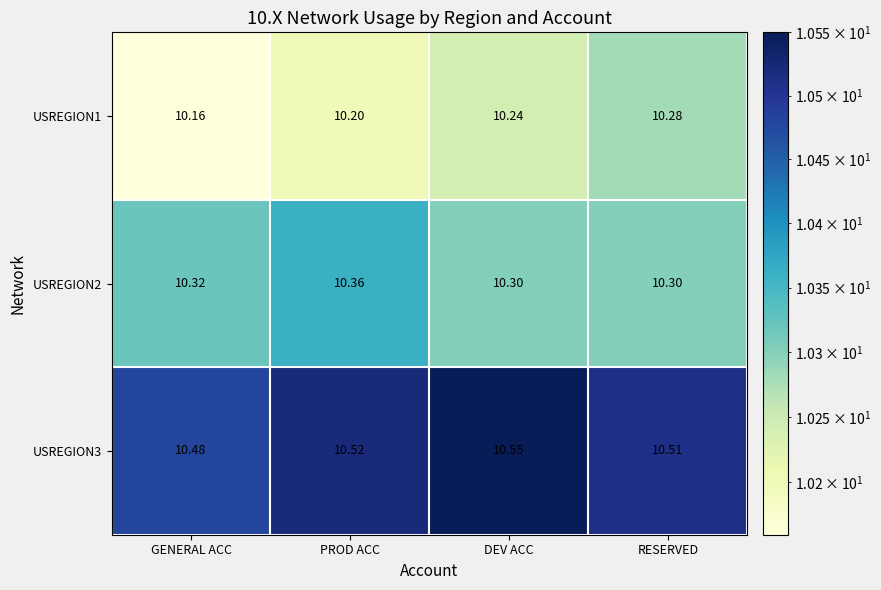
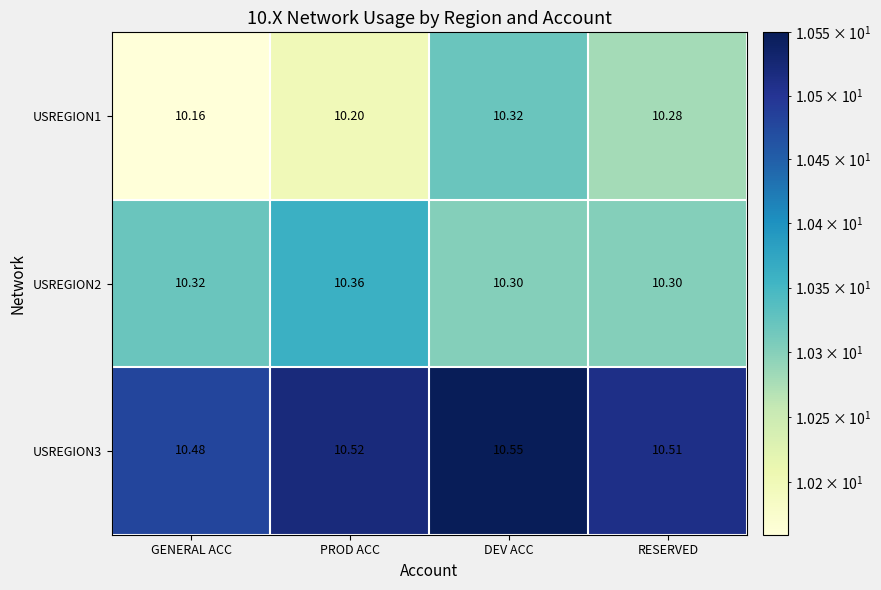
USREGION1, DEV ACC: 10.24 -> 10.32
